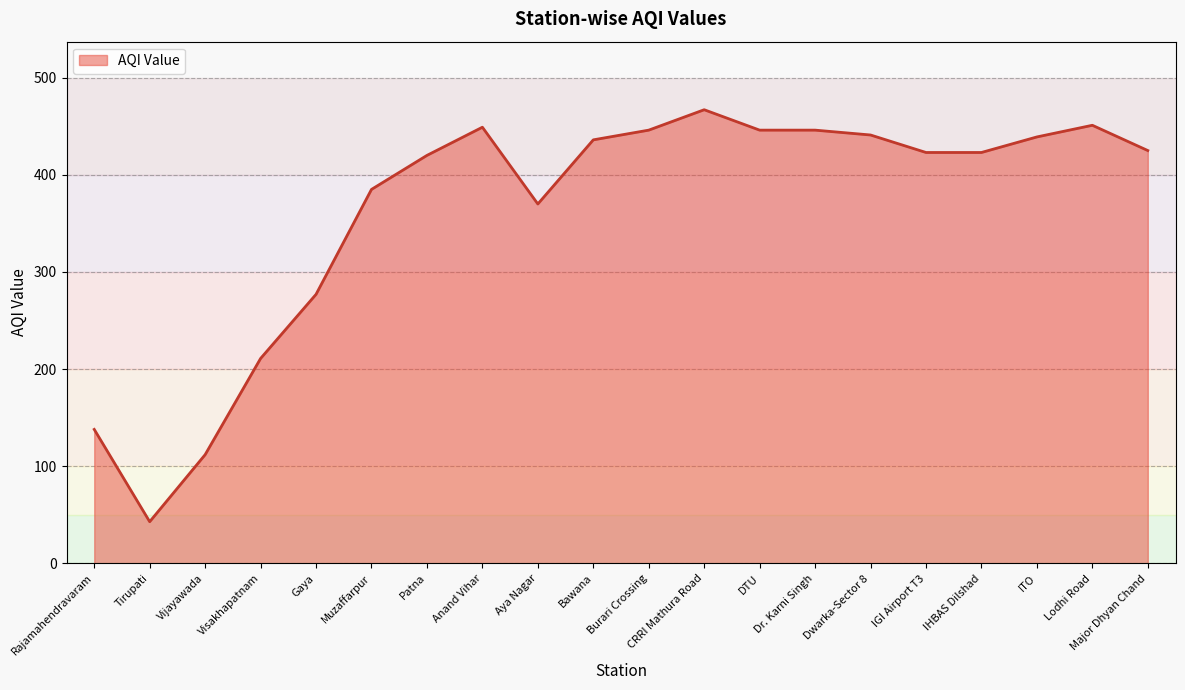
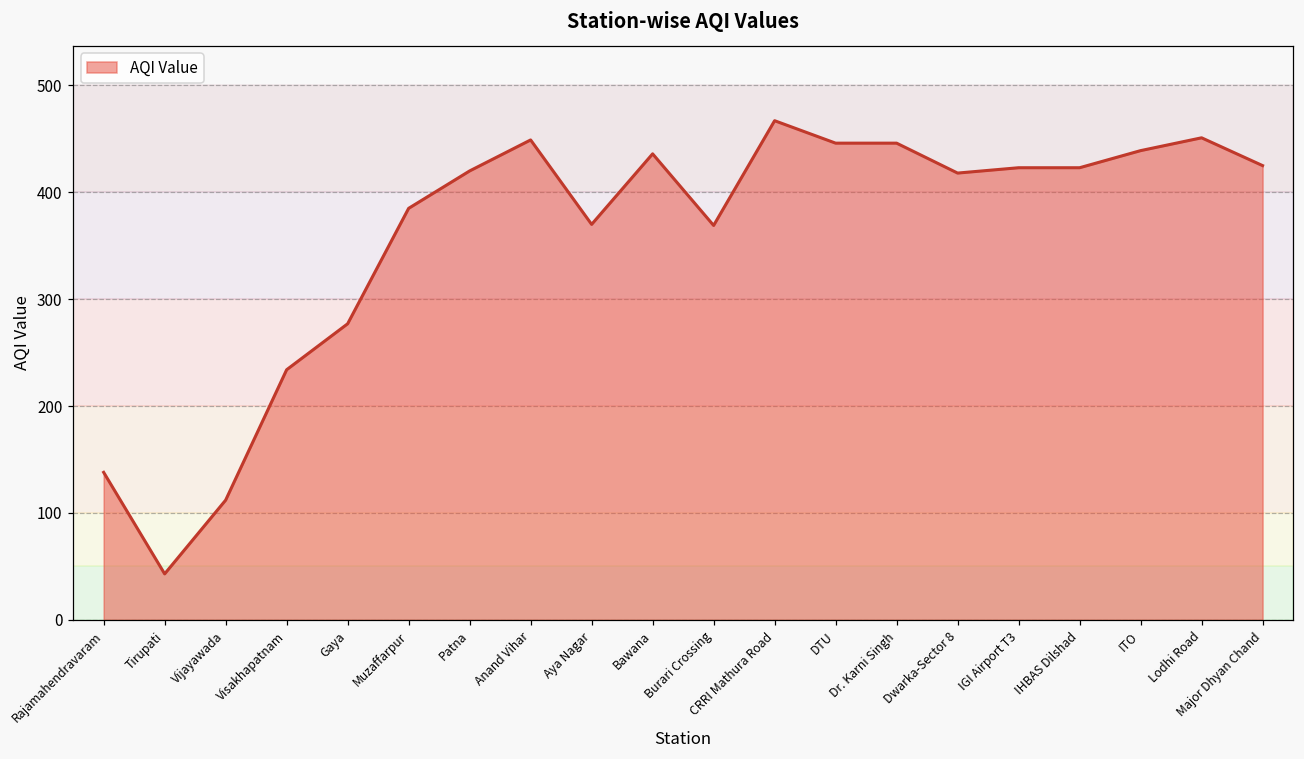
Visakhapatnam: 210 -> 230
Burari Crossing: 450 -> 370
Dwarka-Sector 8: 440 -> 420
